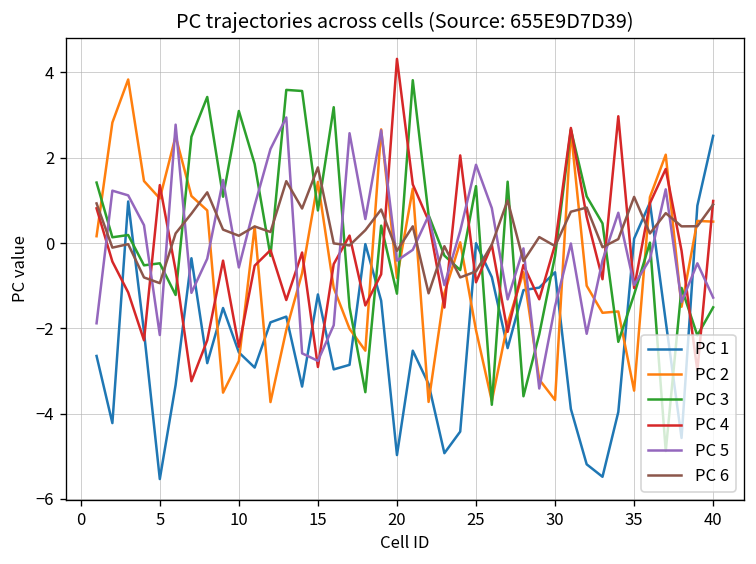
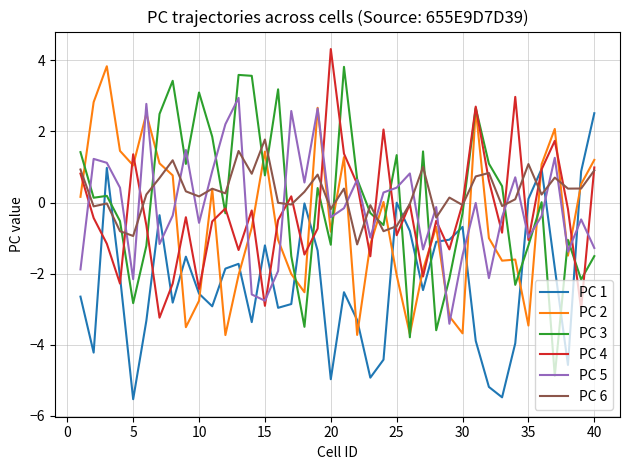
PC 3, 5: -0.5 -> -2.8
PC 5, 25: 1.8 -> 0.4
PC 2, 40: 0.5 -> 1.2
